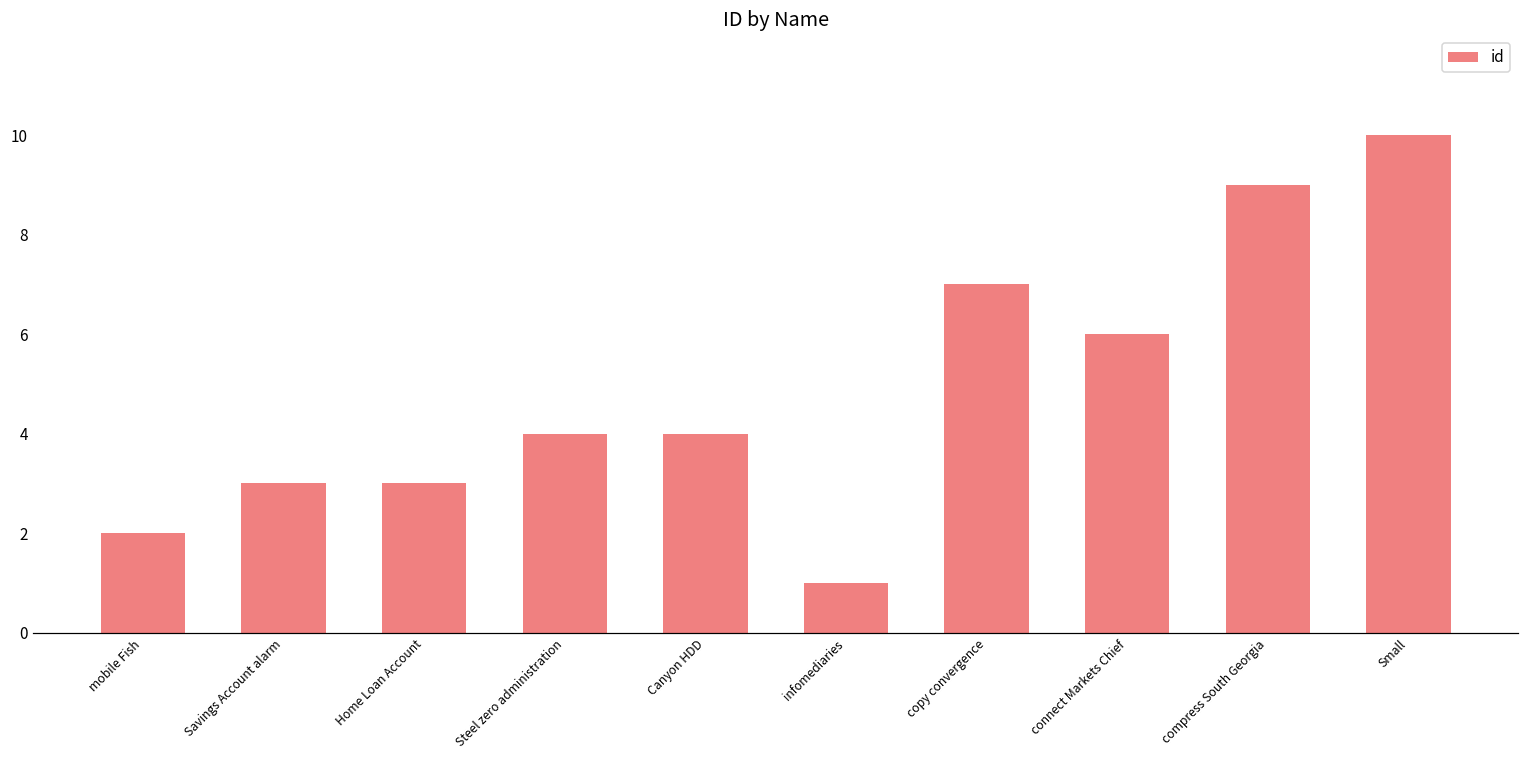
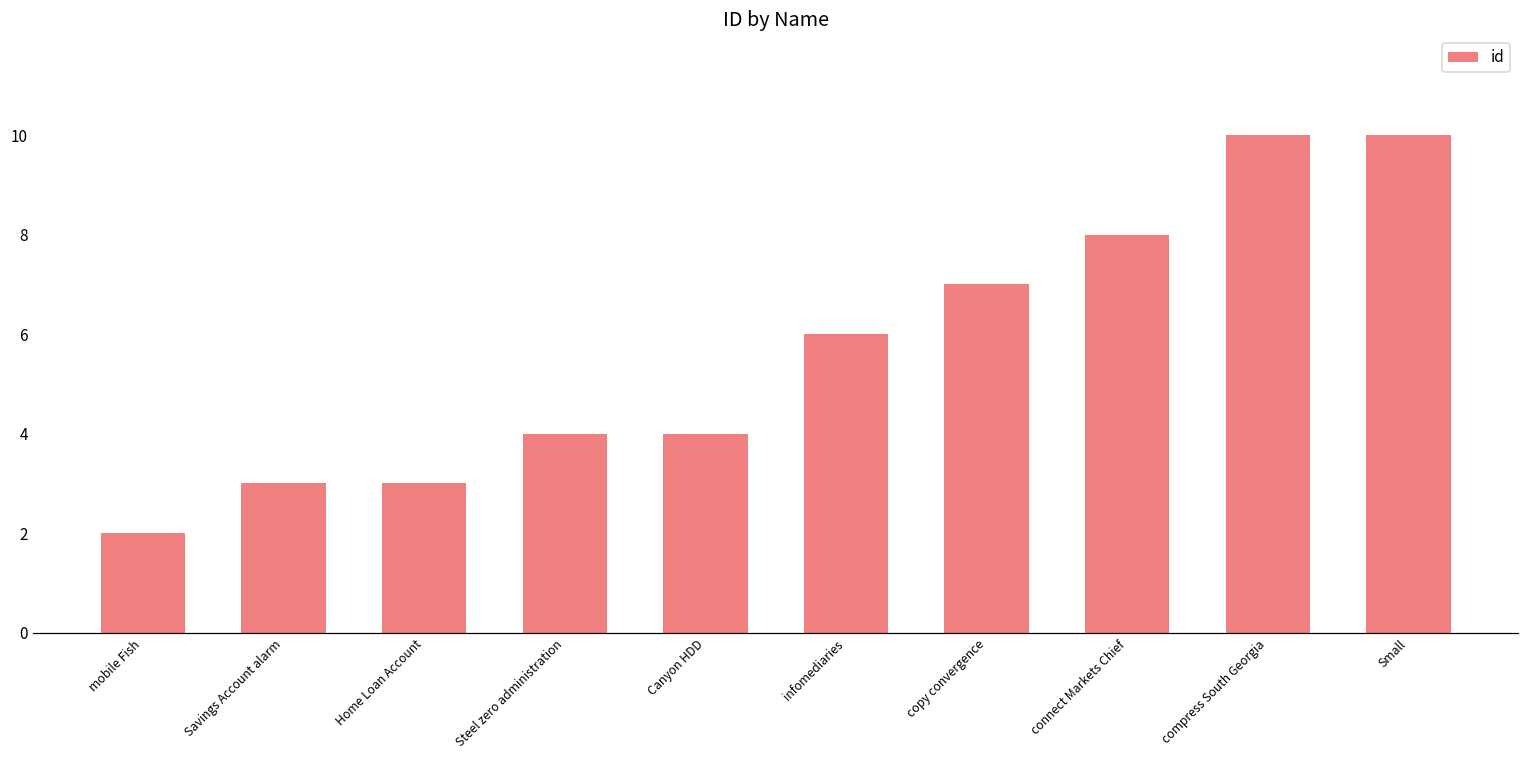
infomediaries: 1 -> 6
connect Markets Chief: 6 -> 8
compress South Georgia: 9 -> 10
